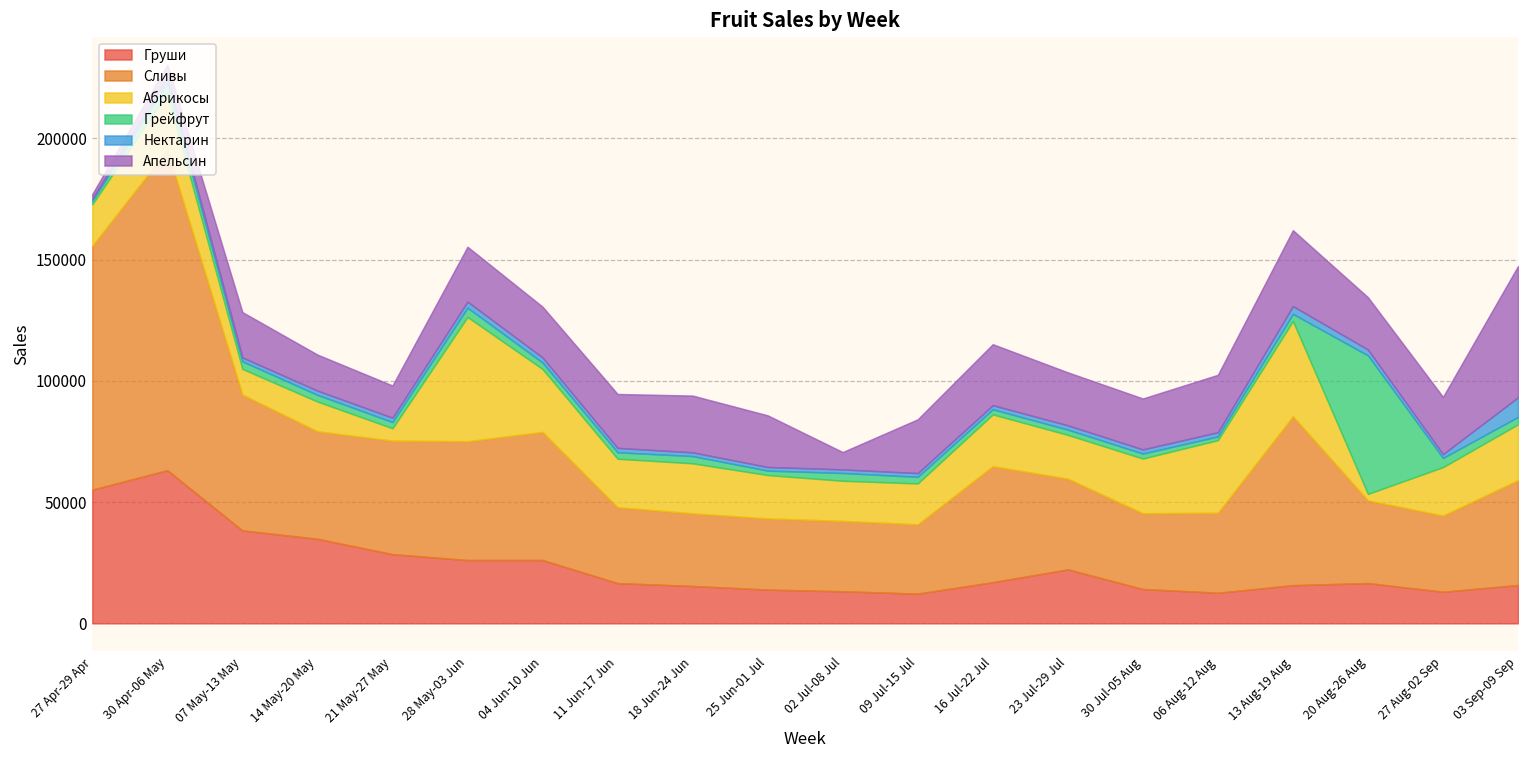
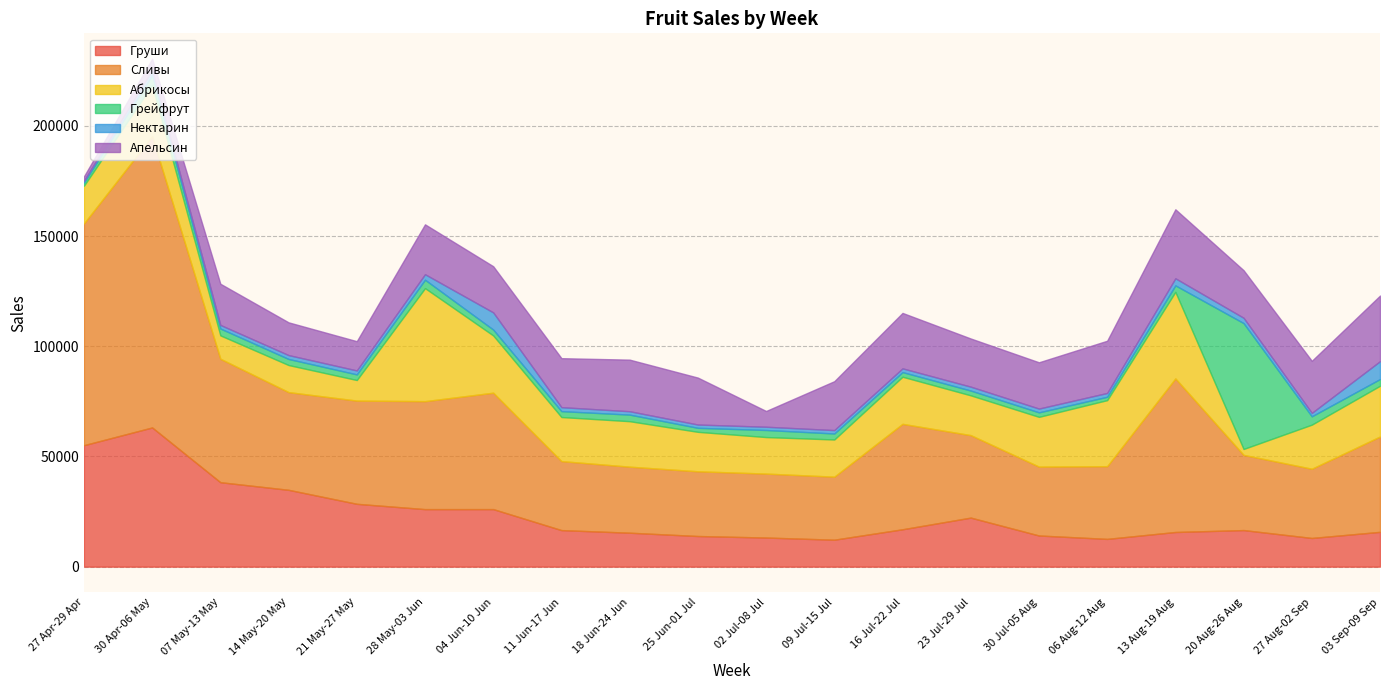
Абрикосы, 21 May-27 May: 5000 -> 9000
Нектарин, 04 Jun-10 Jun: 2000 -> 8000
Апельсин, 03 Sep-09 Sep: 54000 -> 30000
